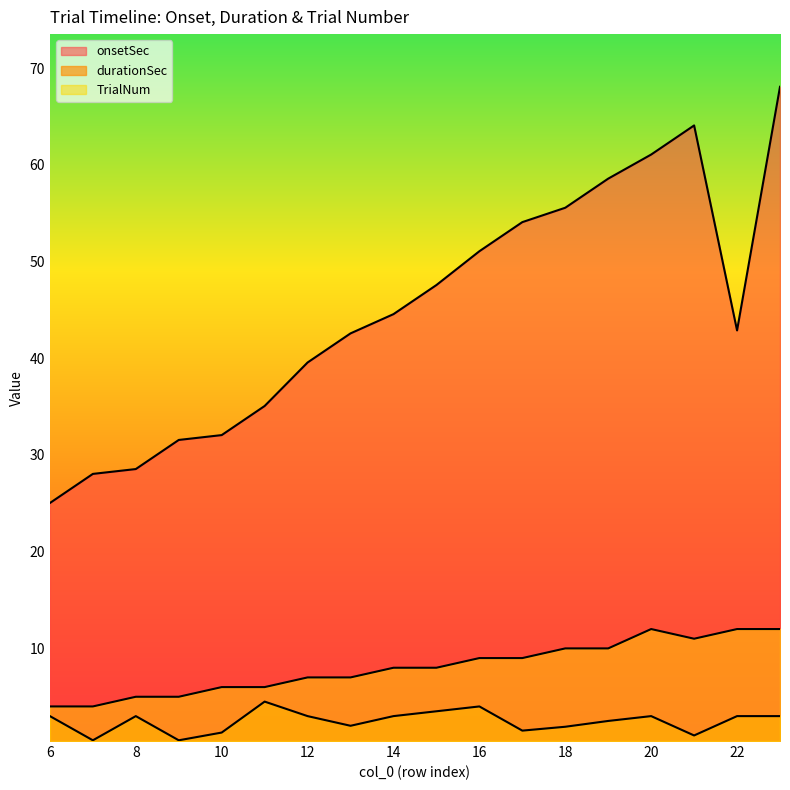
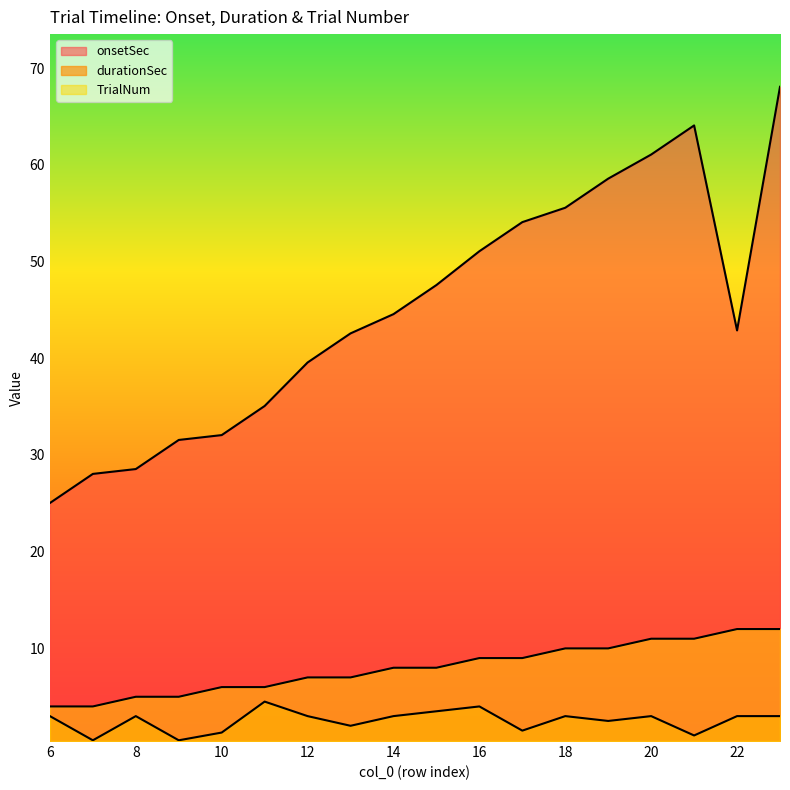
durationSec, 18: 2 -> 3
TrialNum, 20: 12 -> 11
